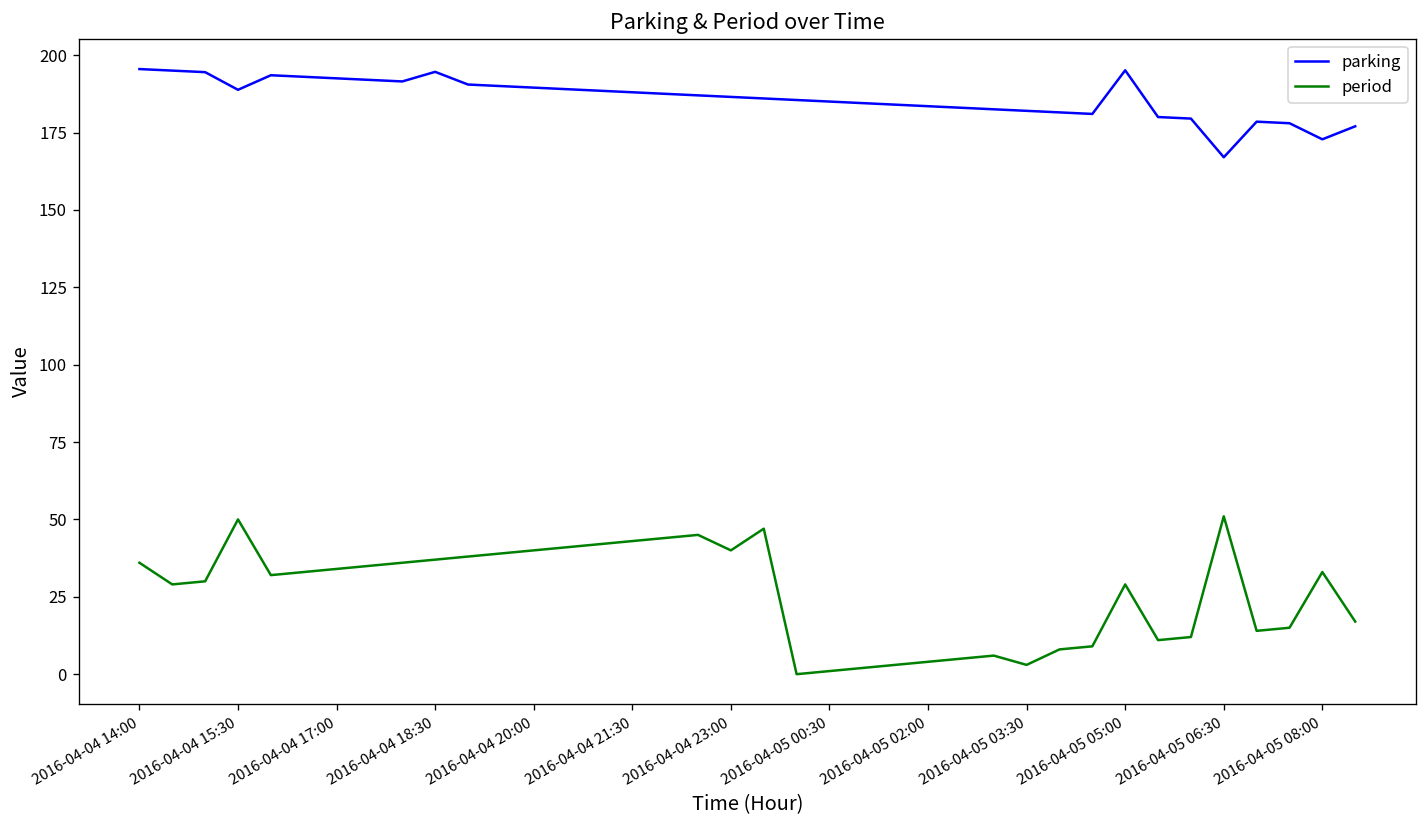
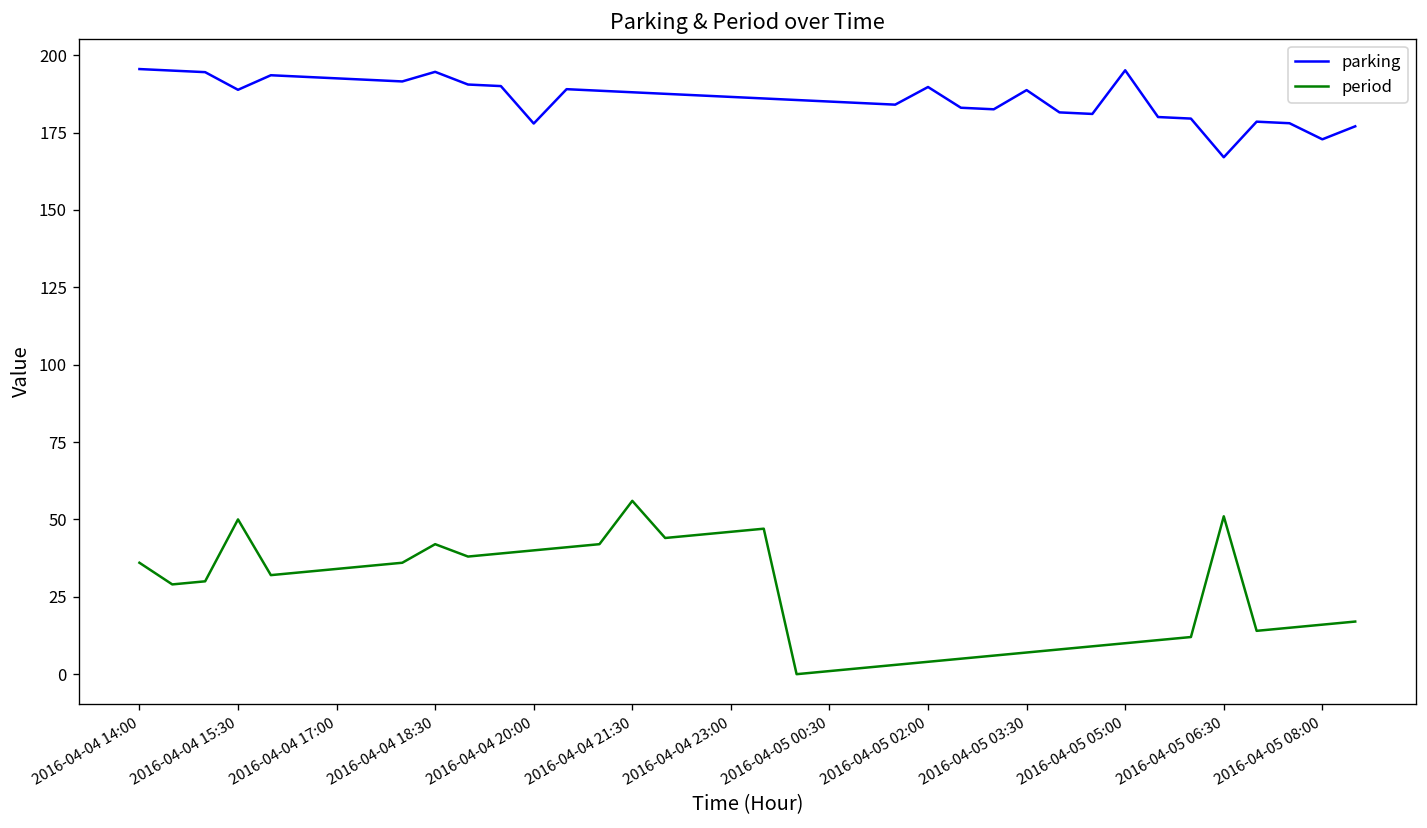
period, 2016-04-04 18:30: 37 -> 42
parking, 2016-04-04 20:00: 190 -> 178
period, 2016-04-04 21:30: 43 -> 56
period, 2016-04-04 23:00: 40 -> 46
parking, 2016-04-05 02:00: 184 -> 190
parking, 2016-04-05 03:30: 182 -> 189
period, 2016-04-05 03:30: 3 -> 7
period, 2016-04-05 05:00: 29 -> 10
period, 2016-04-05 08:00: 33 -> 16
